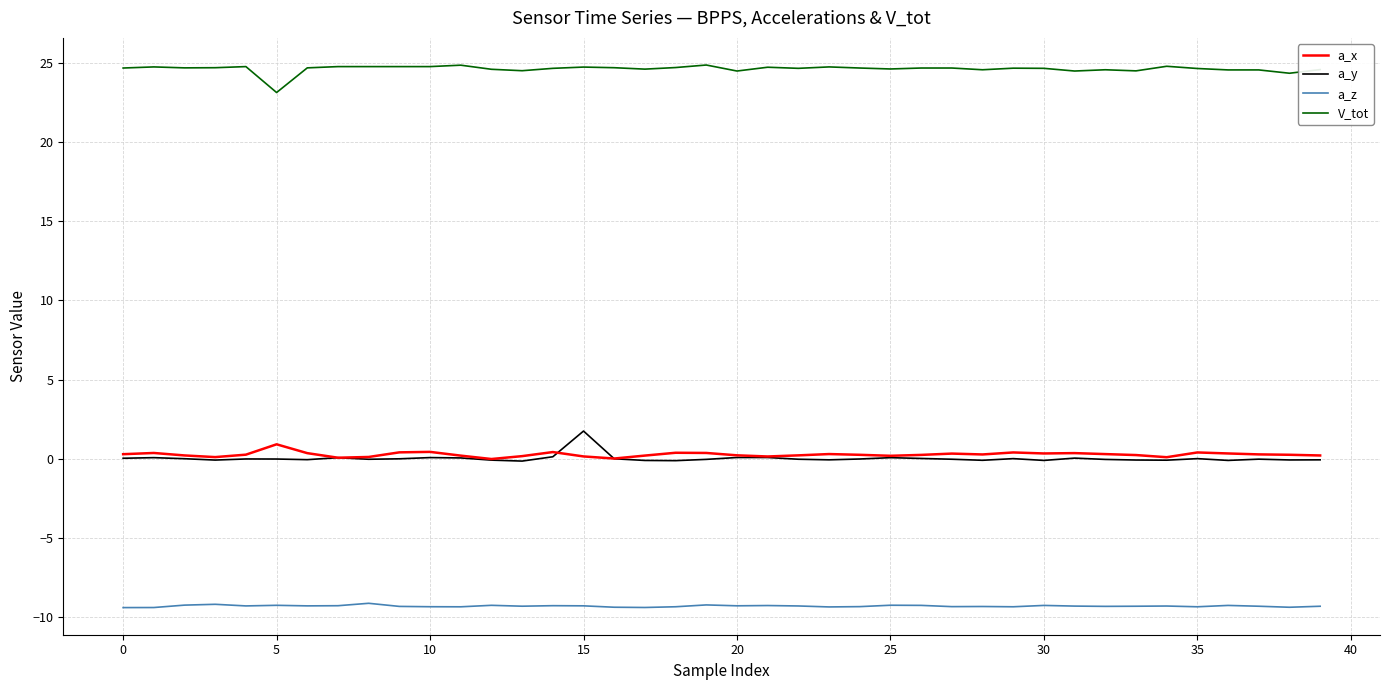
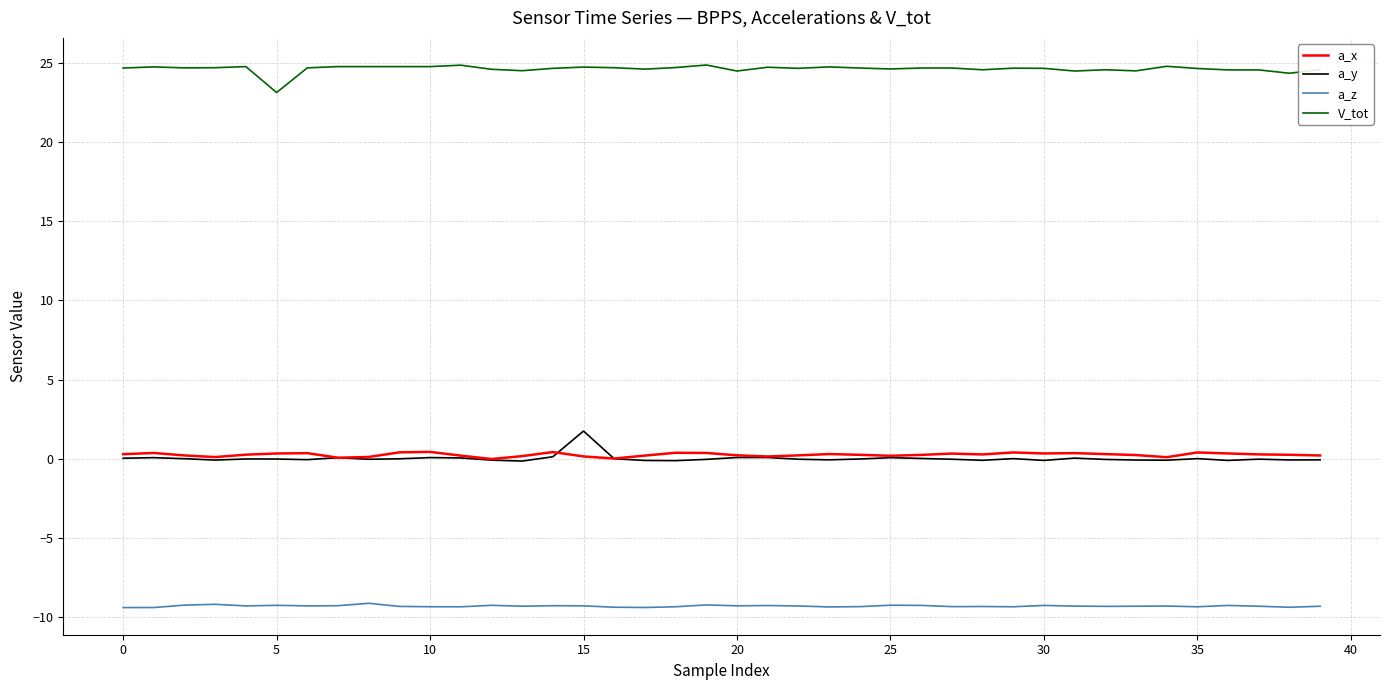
a_x, 5: 0.9 -> 0.3
